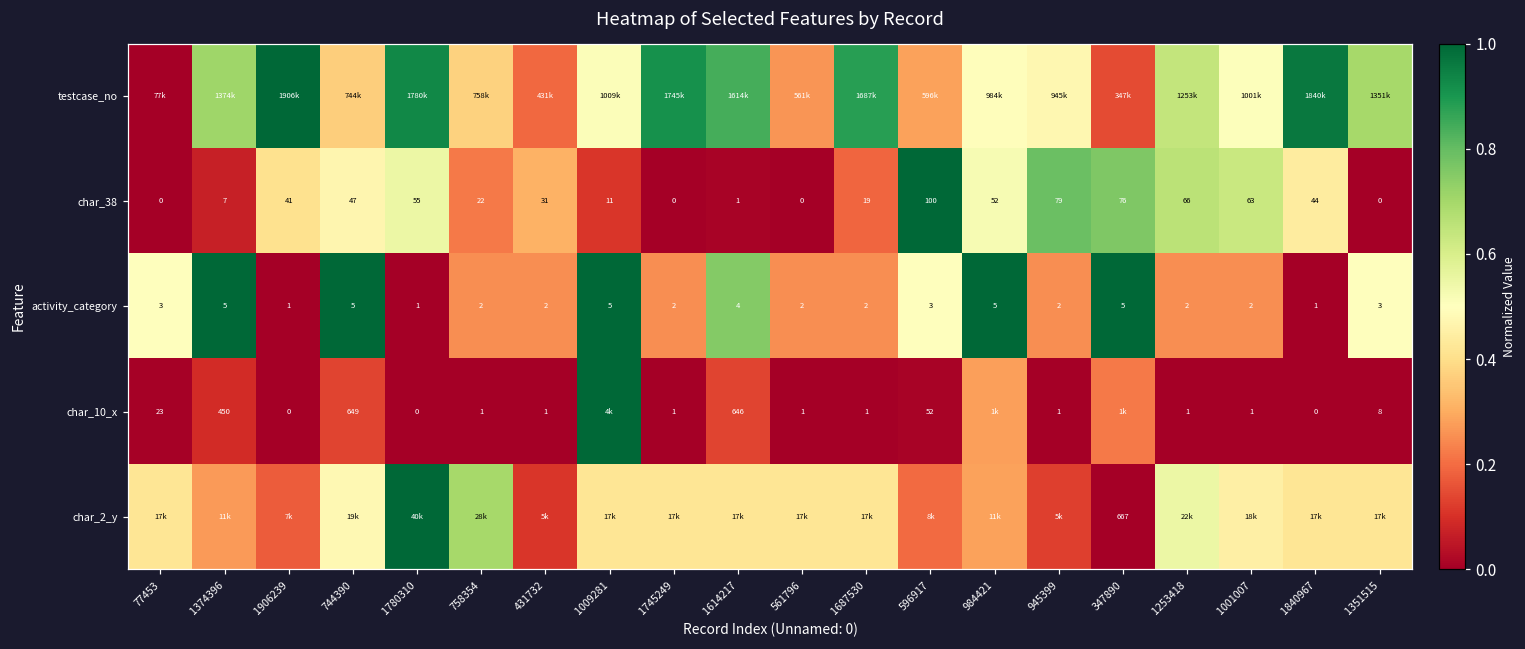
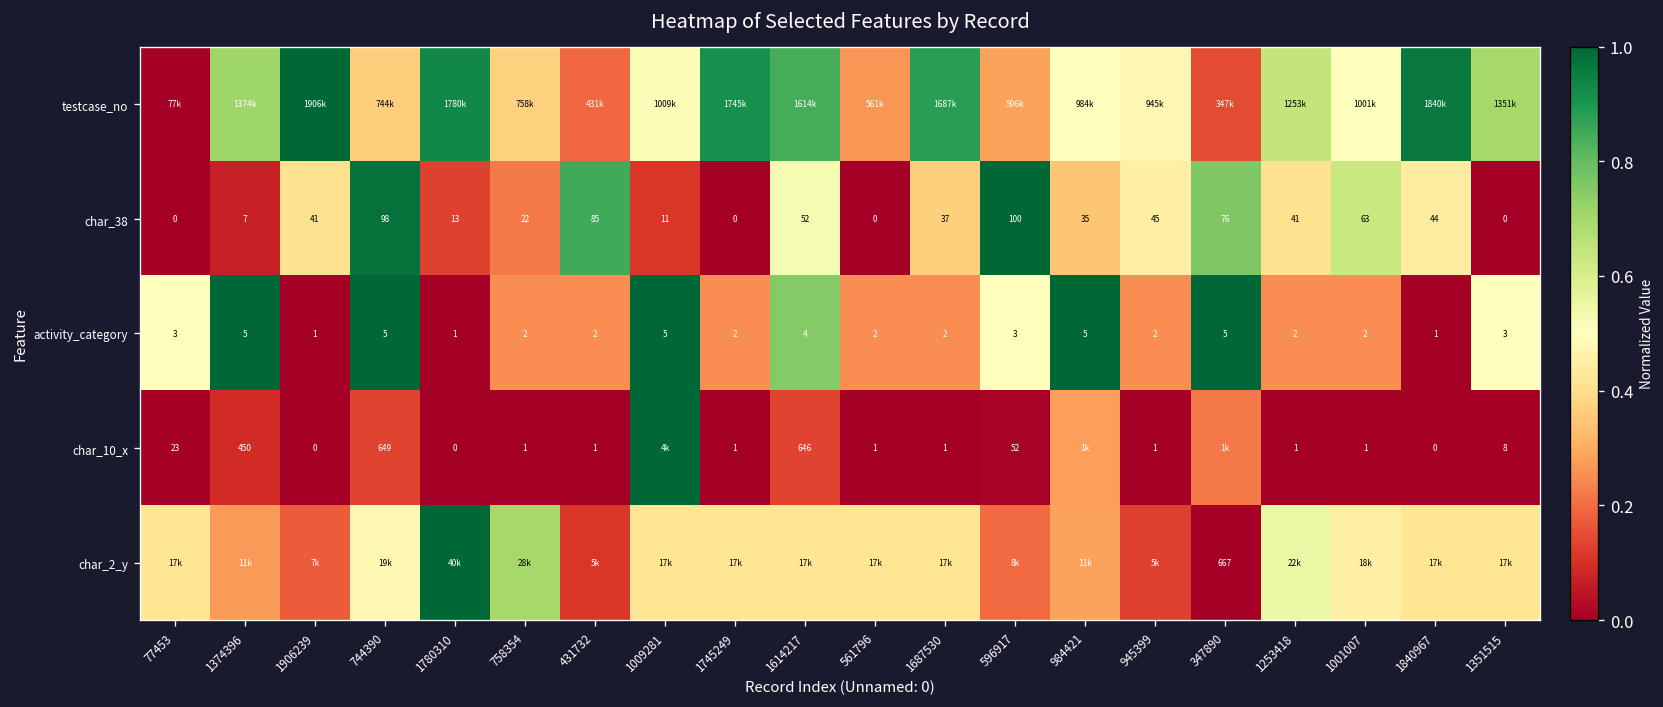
char_38, 744390: 47 -> 98
char_38, 1780310: 55 -> 13
char_38, 431732: 31 -> 85
char_38, 1614217: 1 -> 52
char_38, 1687530: 19 -> 37
char_38, 984421: 52 -> 35
char_38, 945399: 79 -> 45
char_38, 1253418: 66 -> 41
